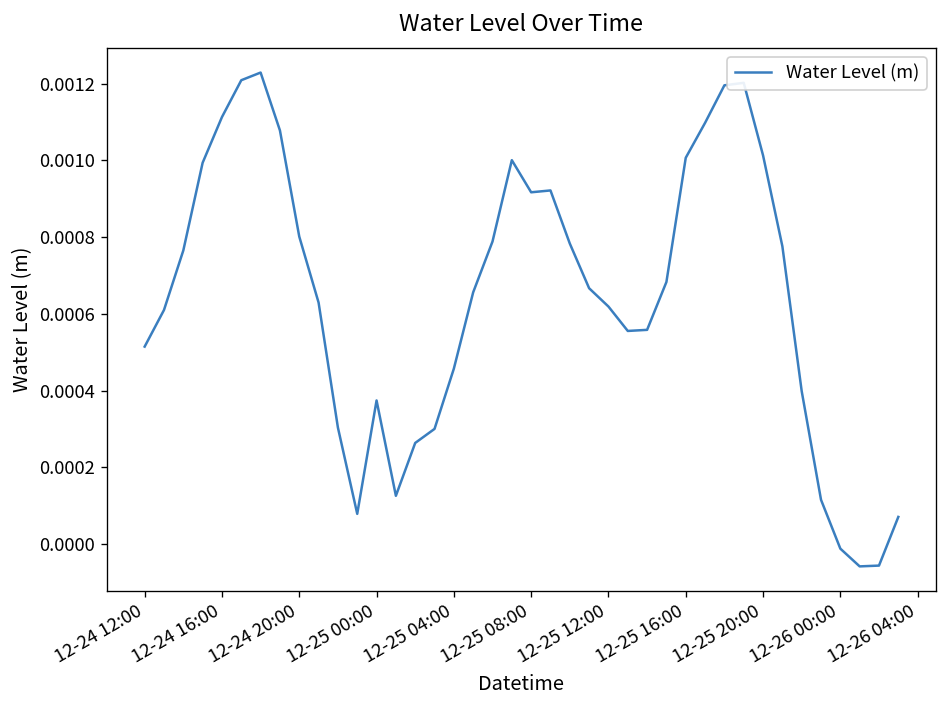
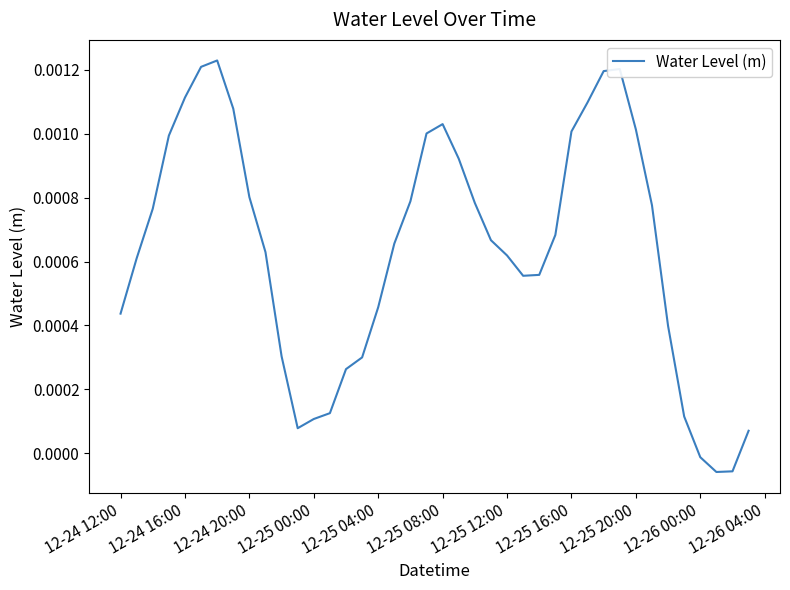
12-24 12:00: 0.00051 -> 0.00044
12-25 00:00: 0.00037 -> 0.00011
12-25 08:00: 0.00092 -> 0.00103
